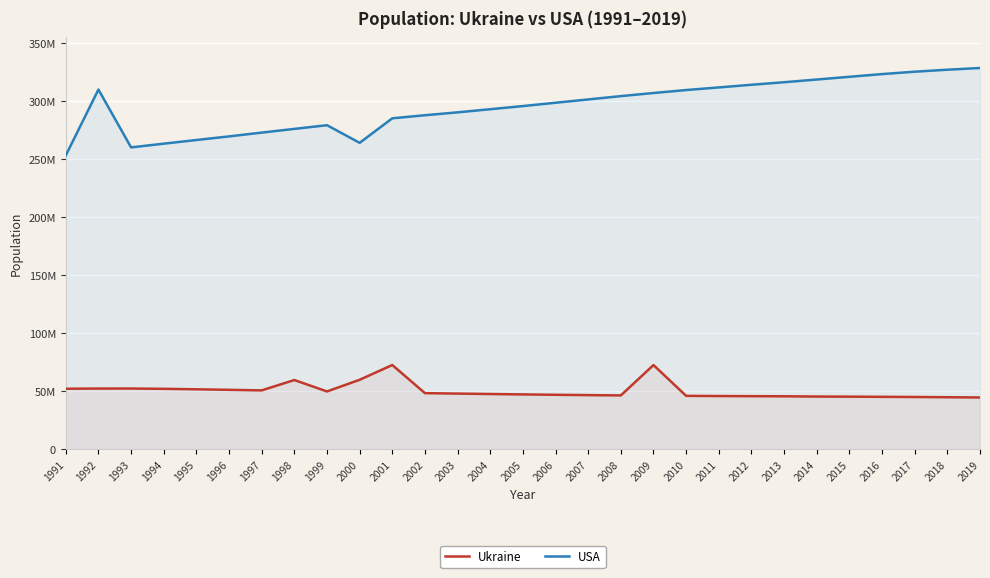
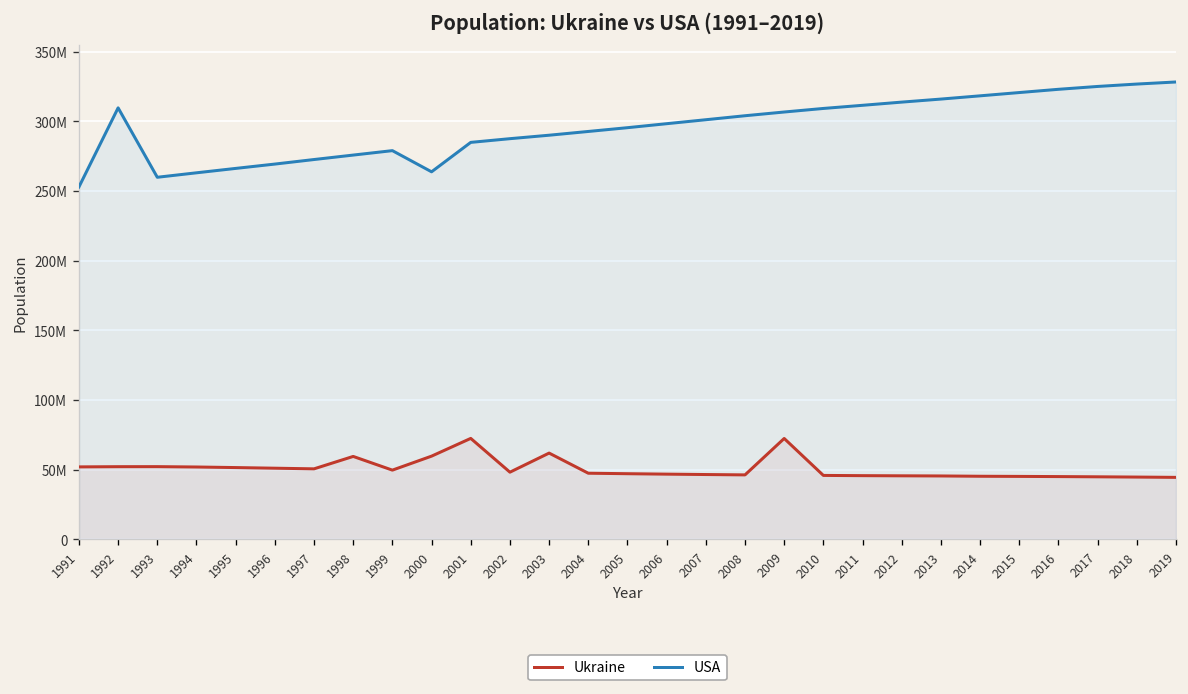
Ukraine, 2003: 48000000 -> 62000000
